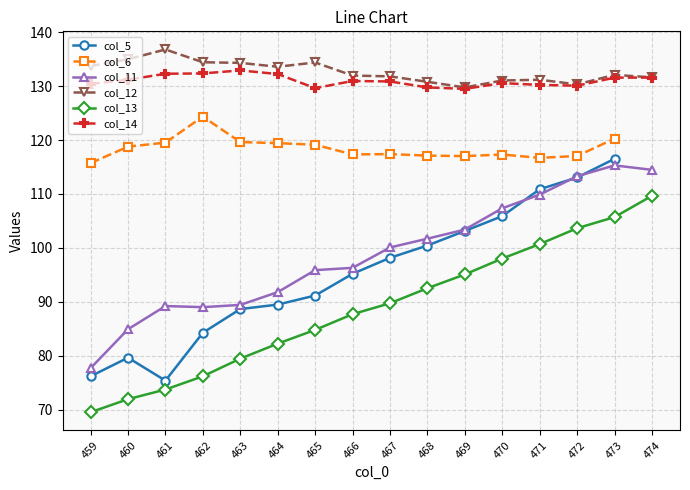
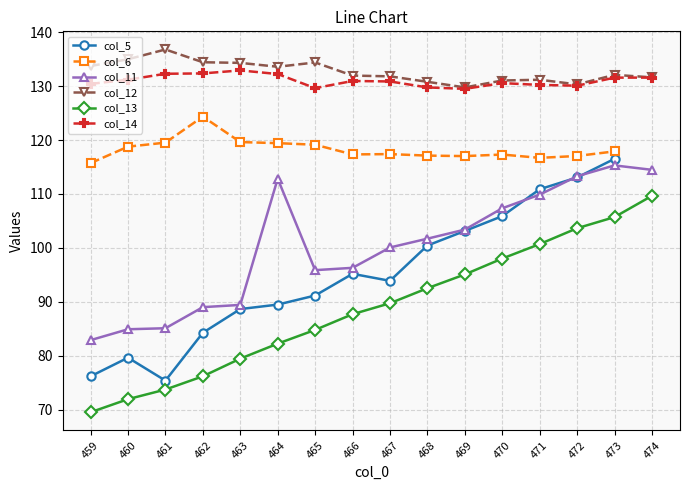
col_11, 459: 78 -> 83
col_11, 461: 89 -> 85
col_11, 464: 92 -> 113
col_5, 467: 98 -> 94
col_6, 473: 120 -> 118
